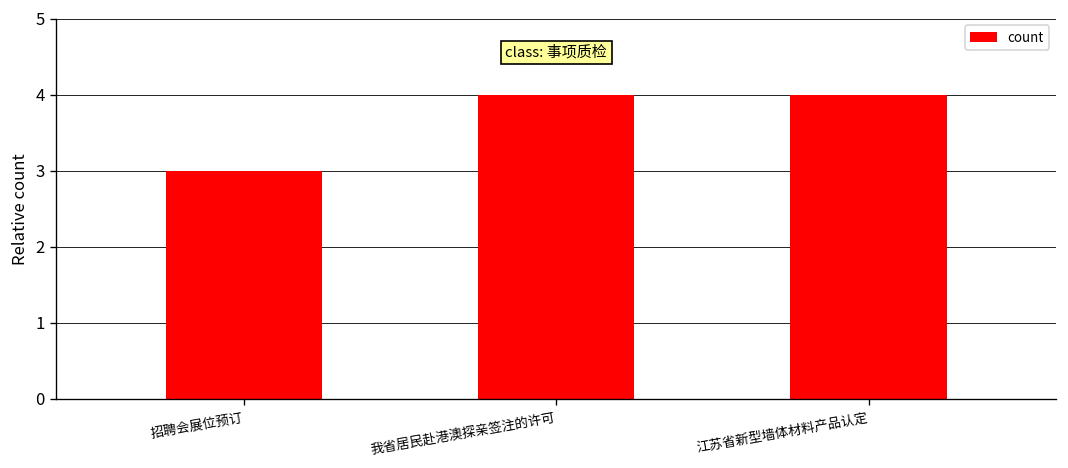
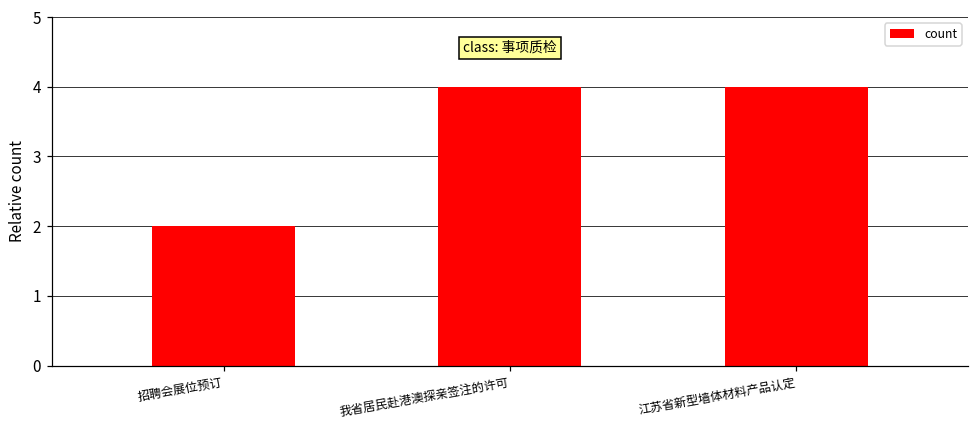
招聘会展位预订: 3 -> 2
